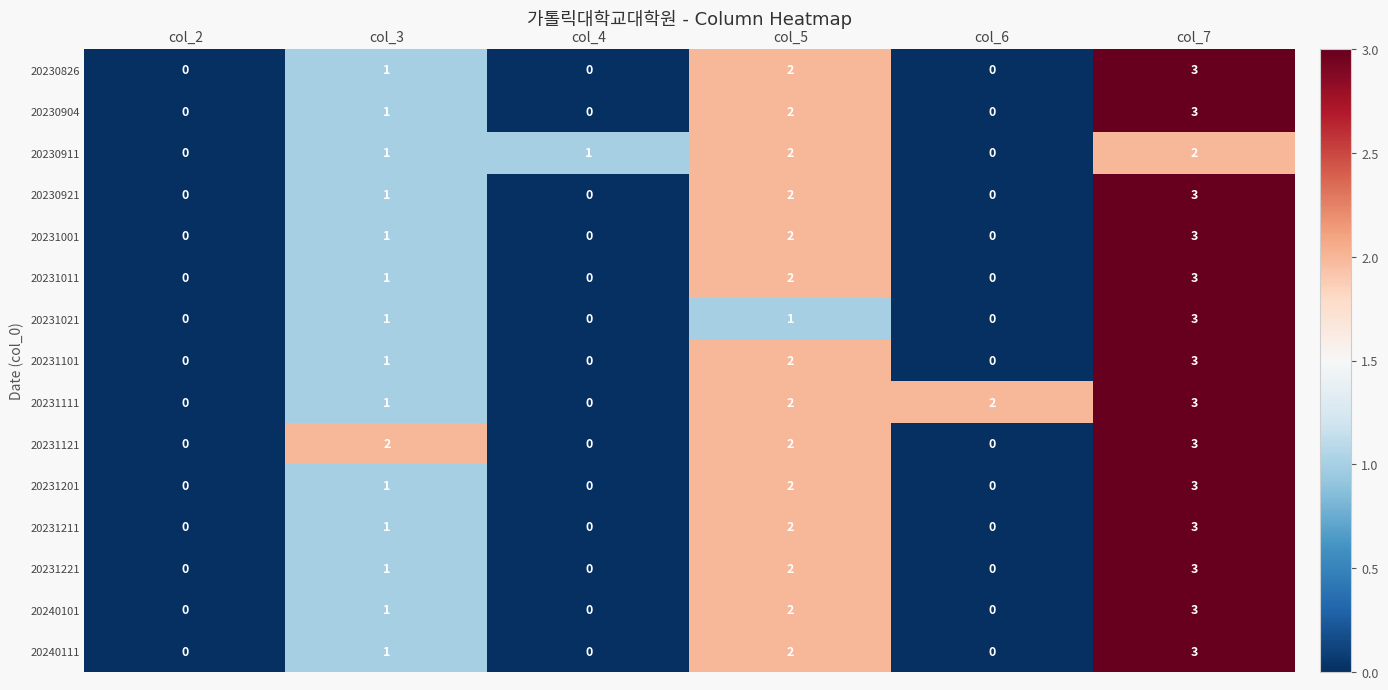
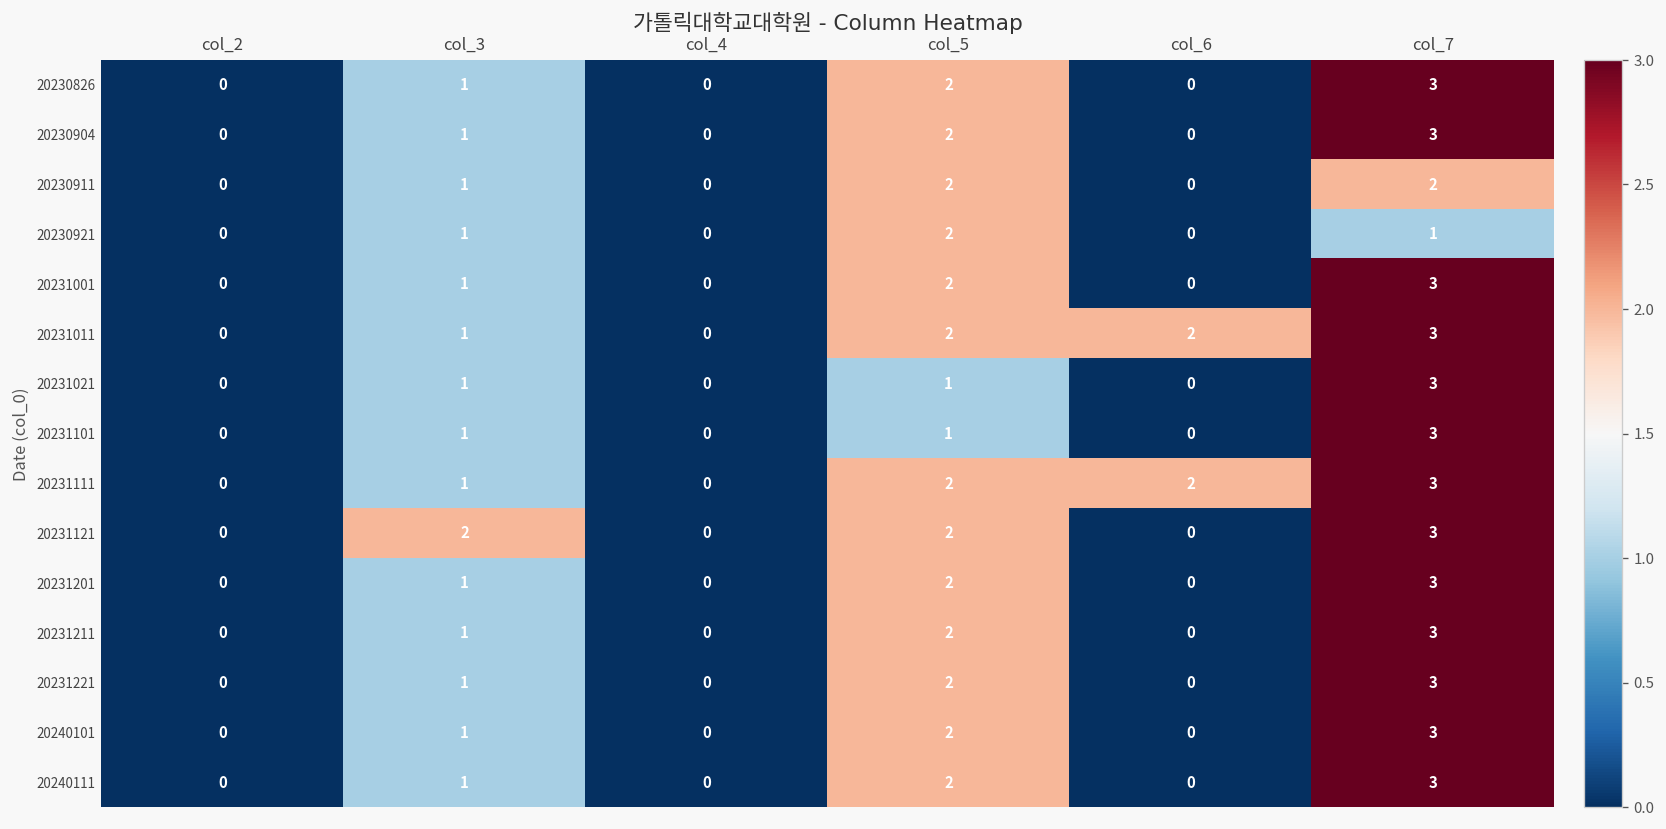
20230911, col_4: 1 -> 0
20230921, col_7: 3 -> 1
20231011, col_6: 0 -> 2
20231101, col_5: 2 -> 1
